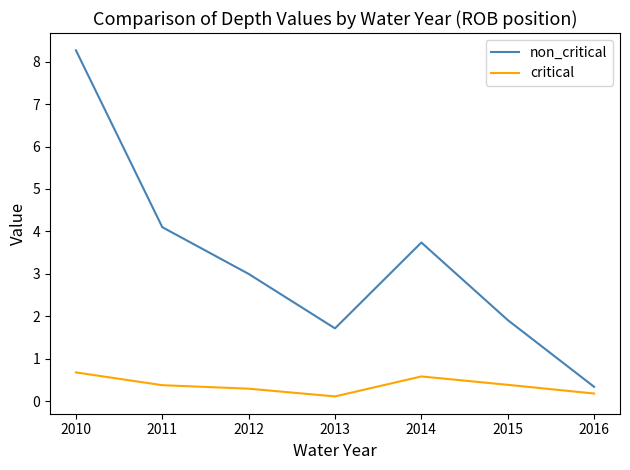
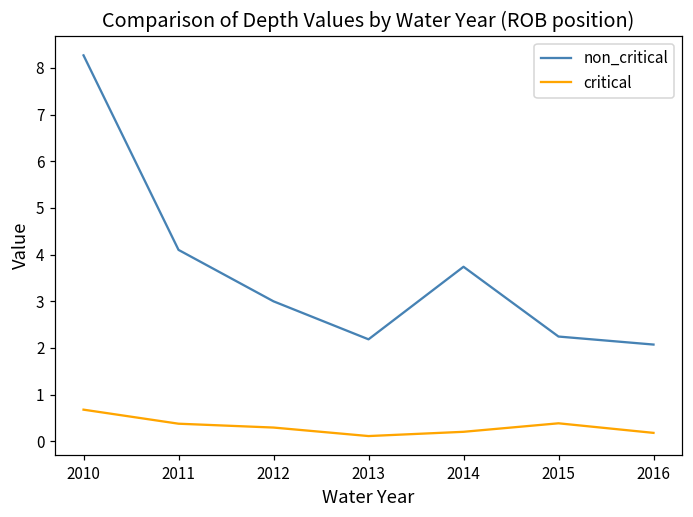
non_critical, 2013: 1.7 -> 2.2
critical, 2014: 0.6 -> 0.2
non_critical, 2015: 1.9 -> 2.2
non_critical, 2016: 0.3 -> 2.1
